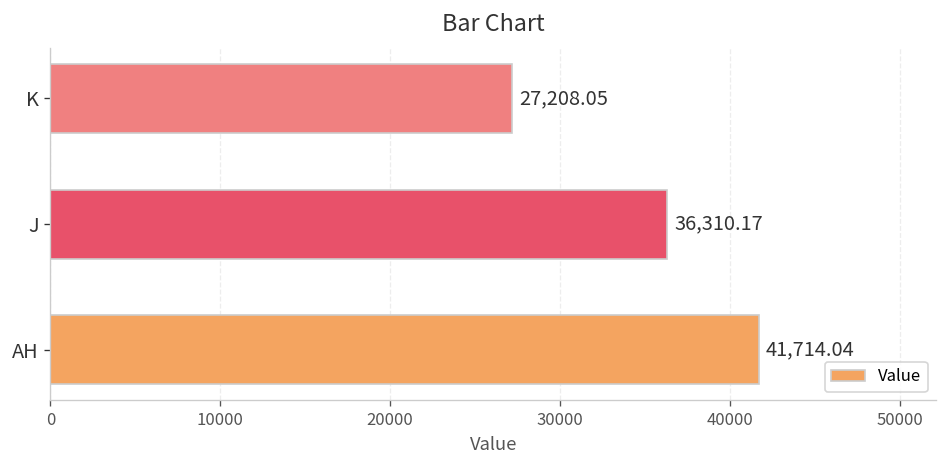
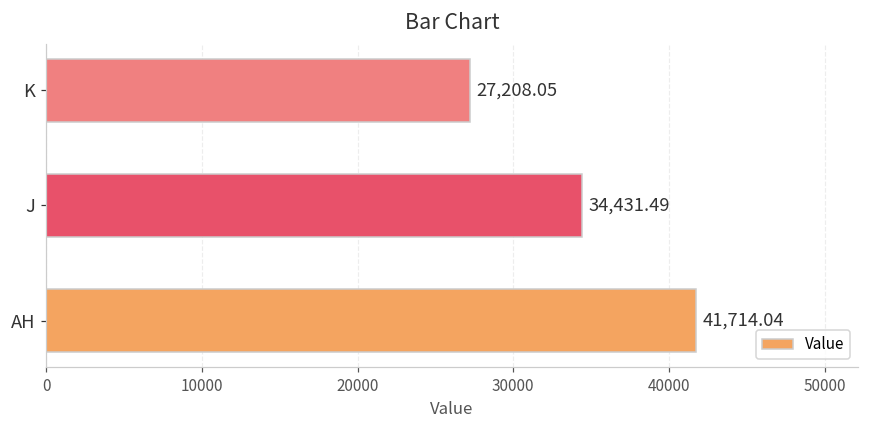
J: 36,310.17 -> 34,431.49
